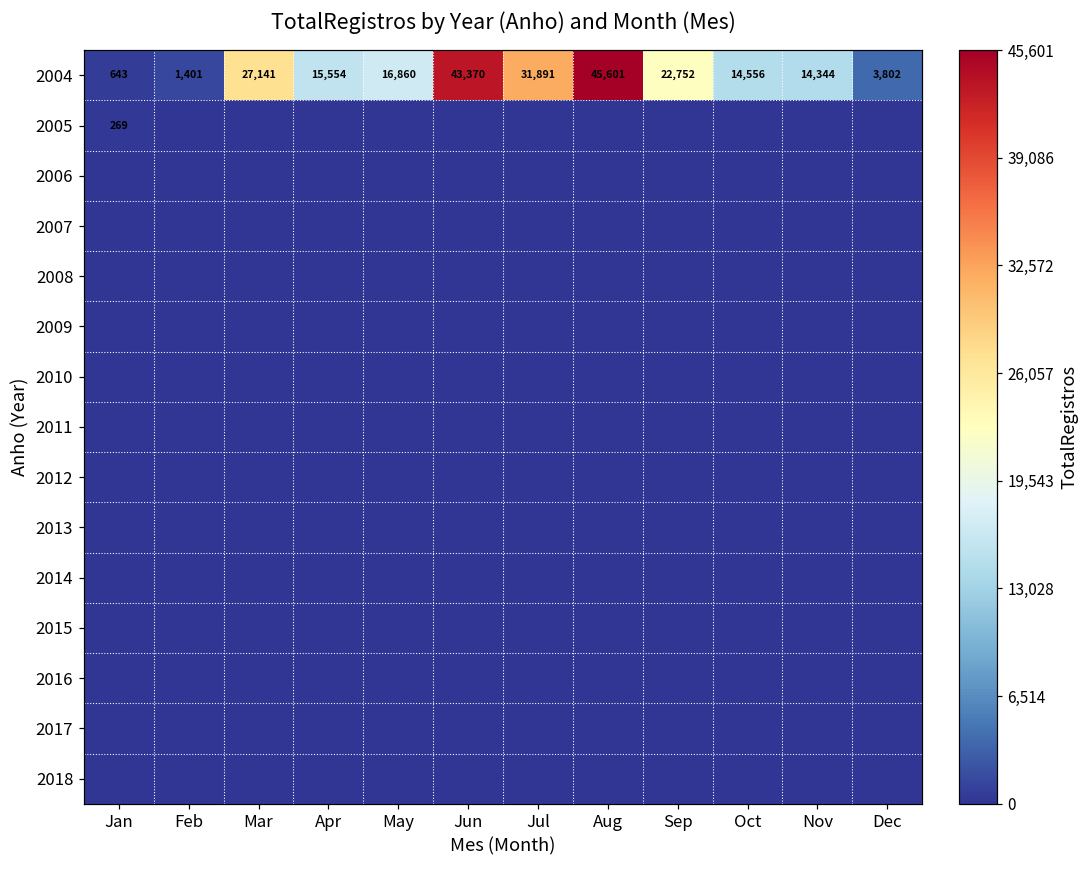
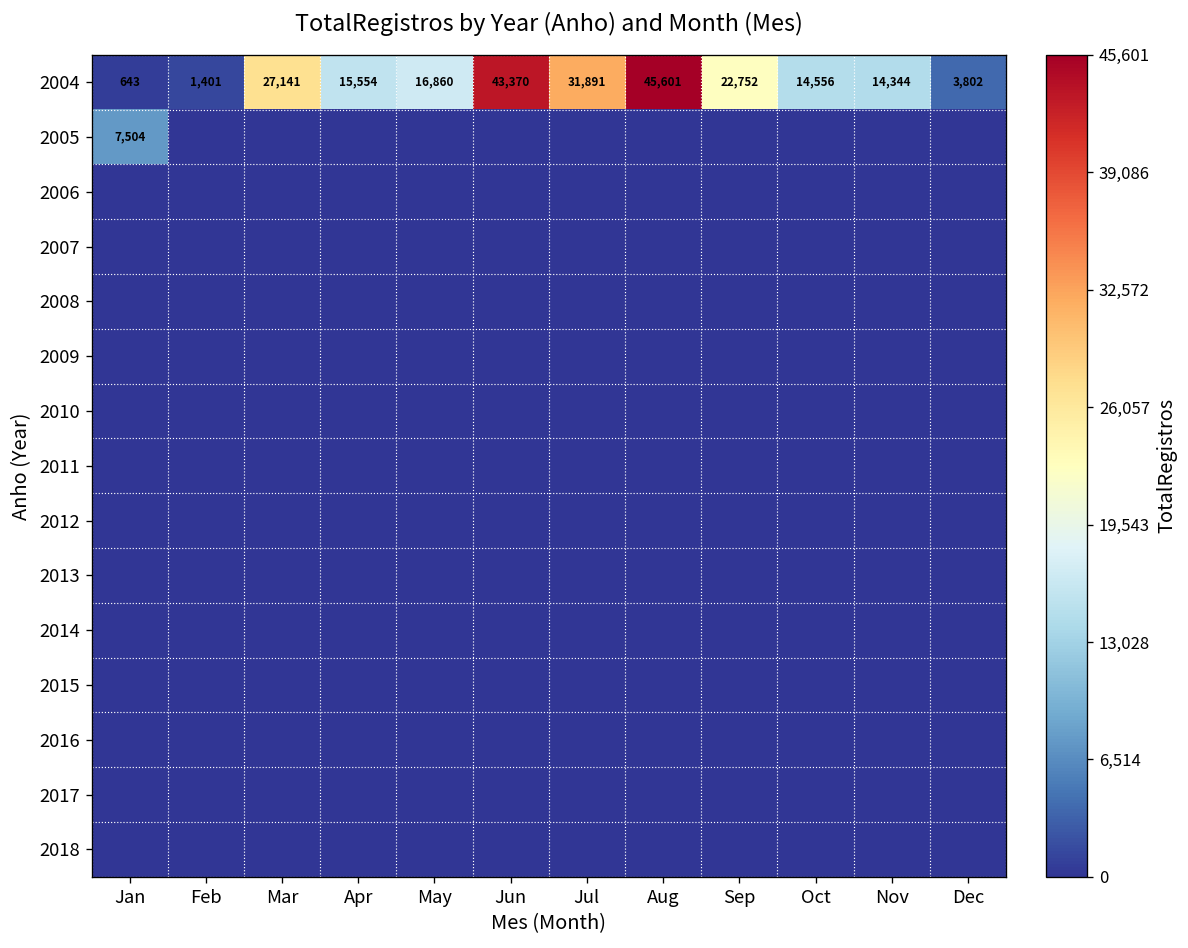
2005, Jan: 269 -> 7,504
